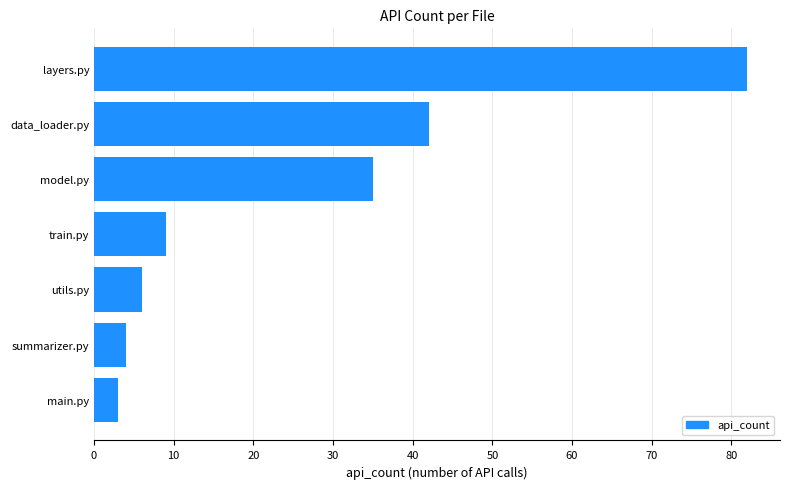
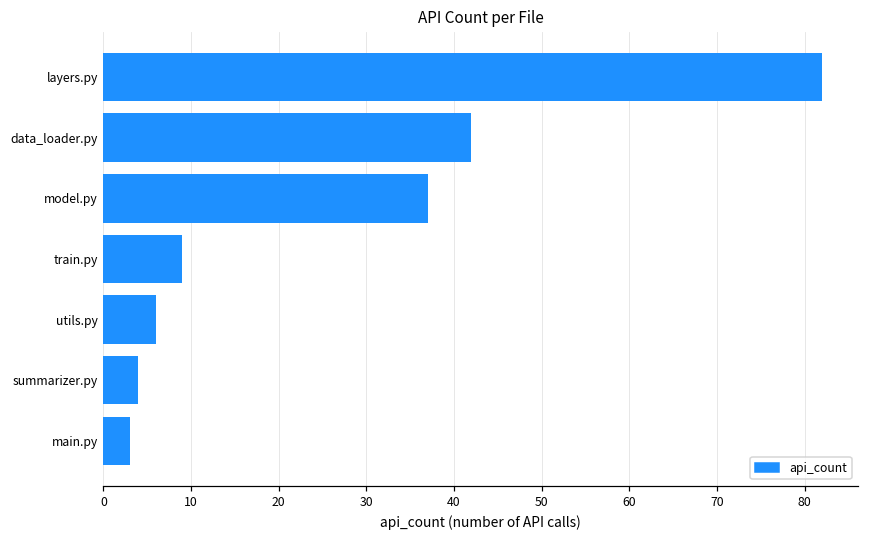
model.py: 35 -> 37
